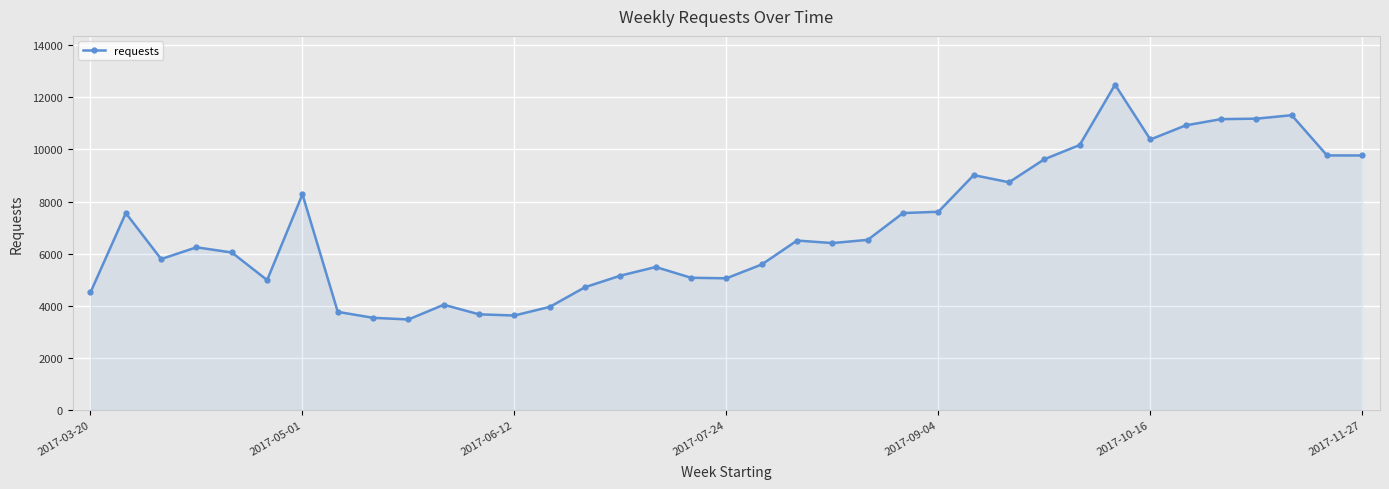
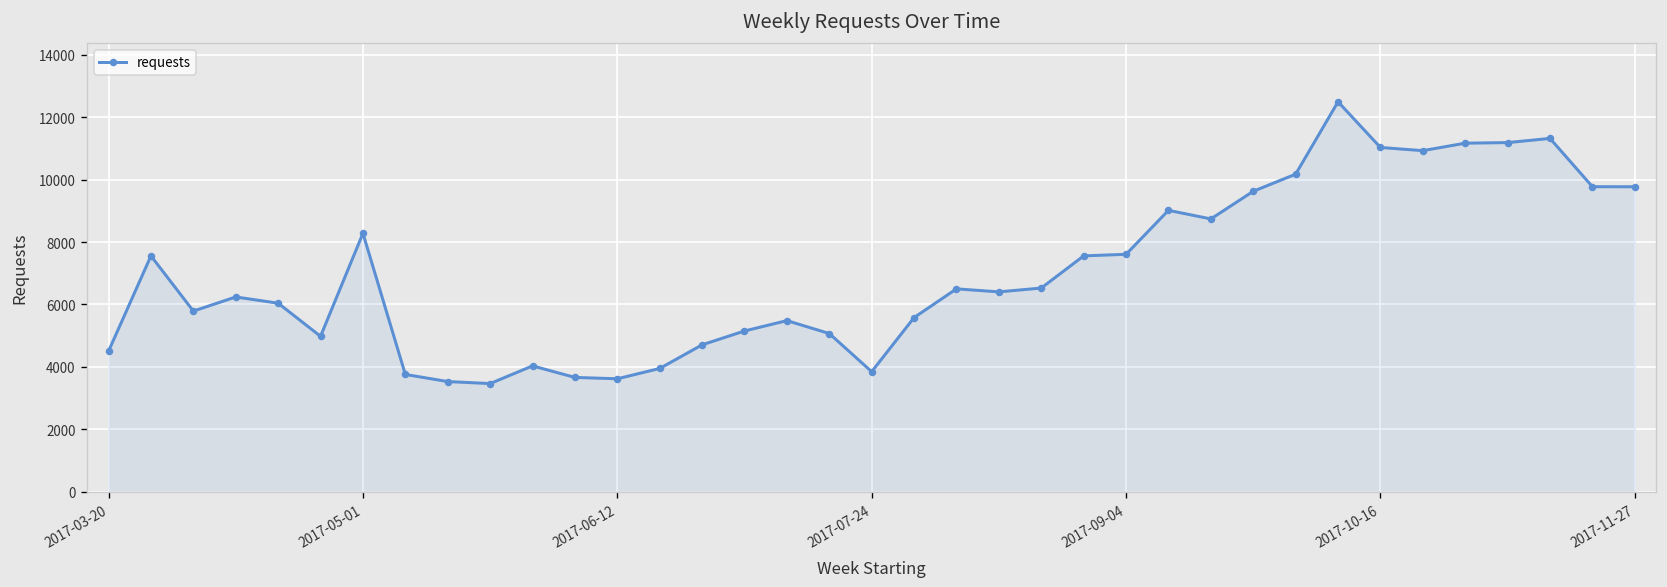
2017-07-24: 5100 -> 3800
2017-10-16: 10400 -> 11000
